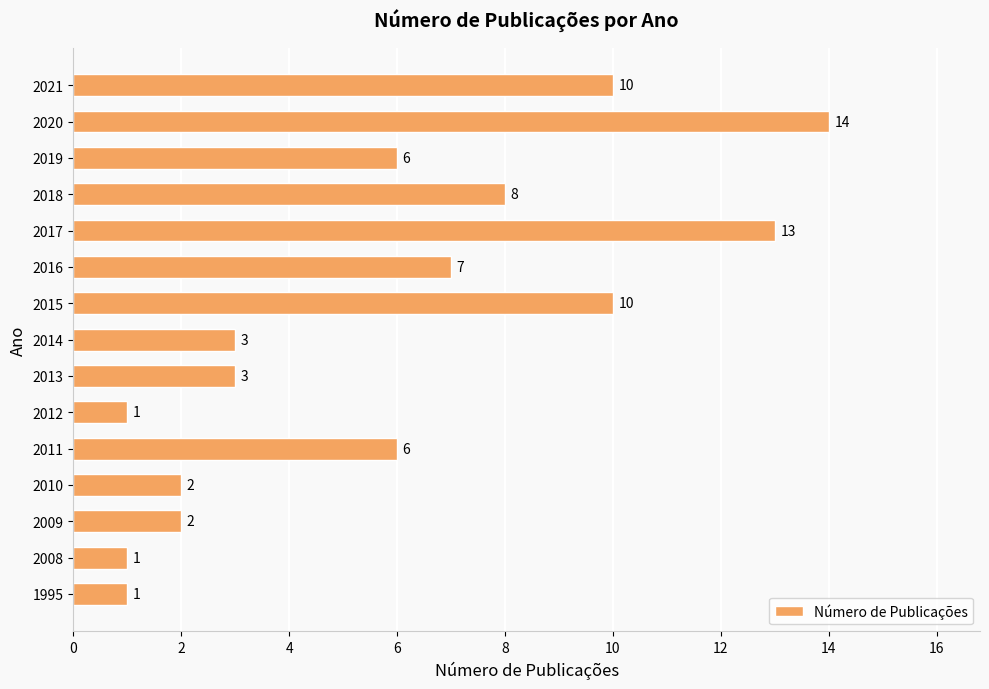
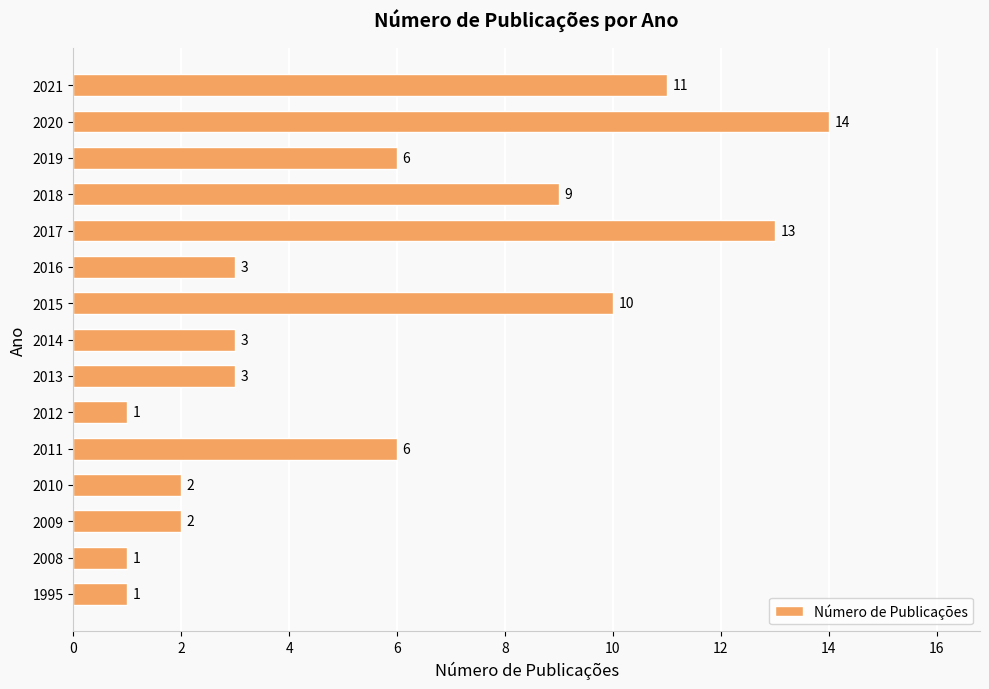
2021: 10 -> 11
2018: 8 -> 9
2016: 7 -> 3
